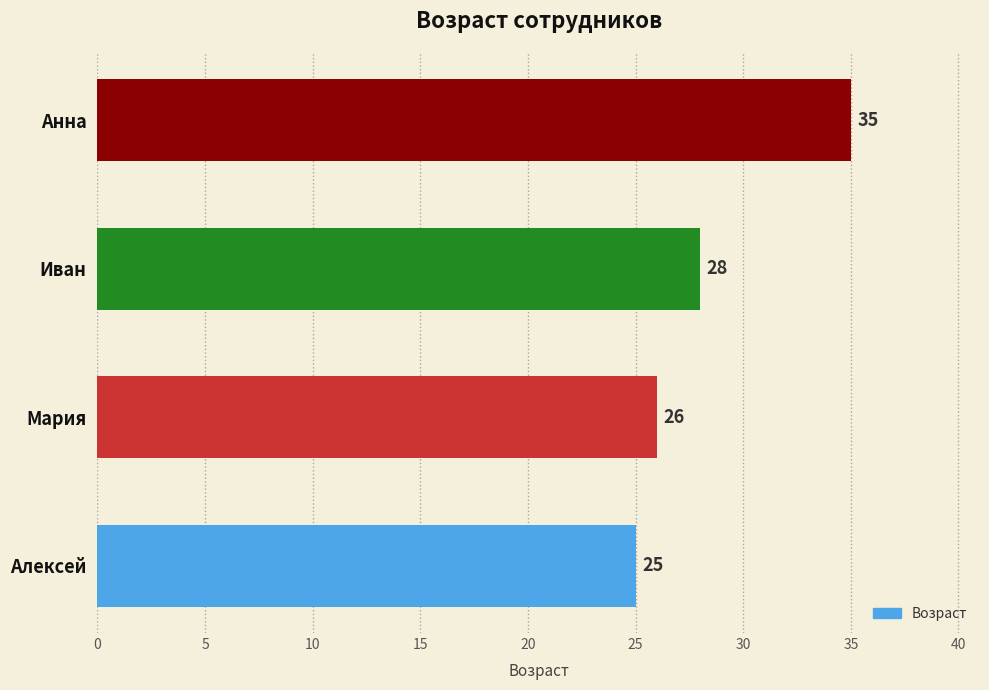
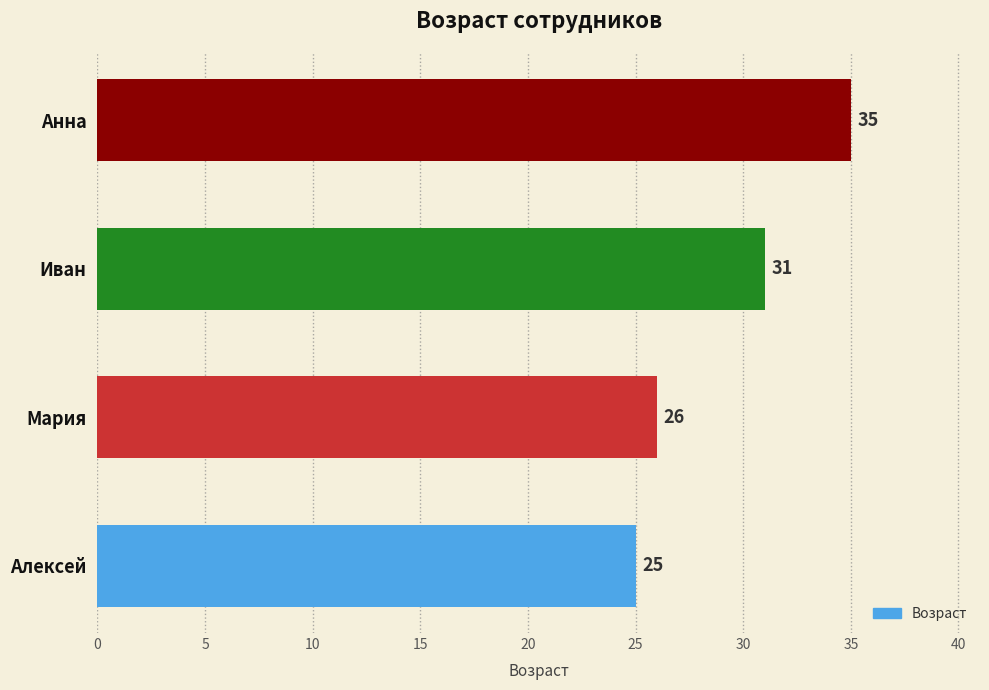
Иван: 28 -> 31
